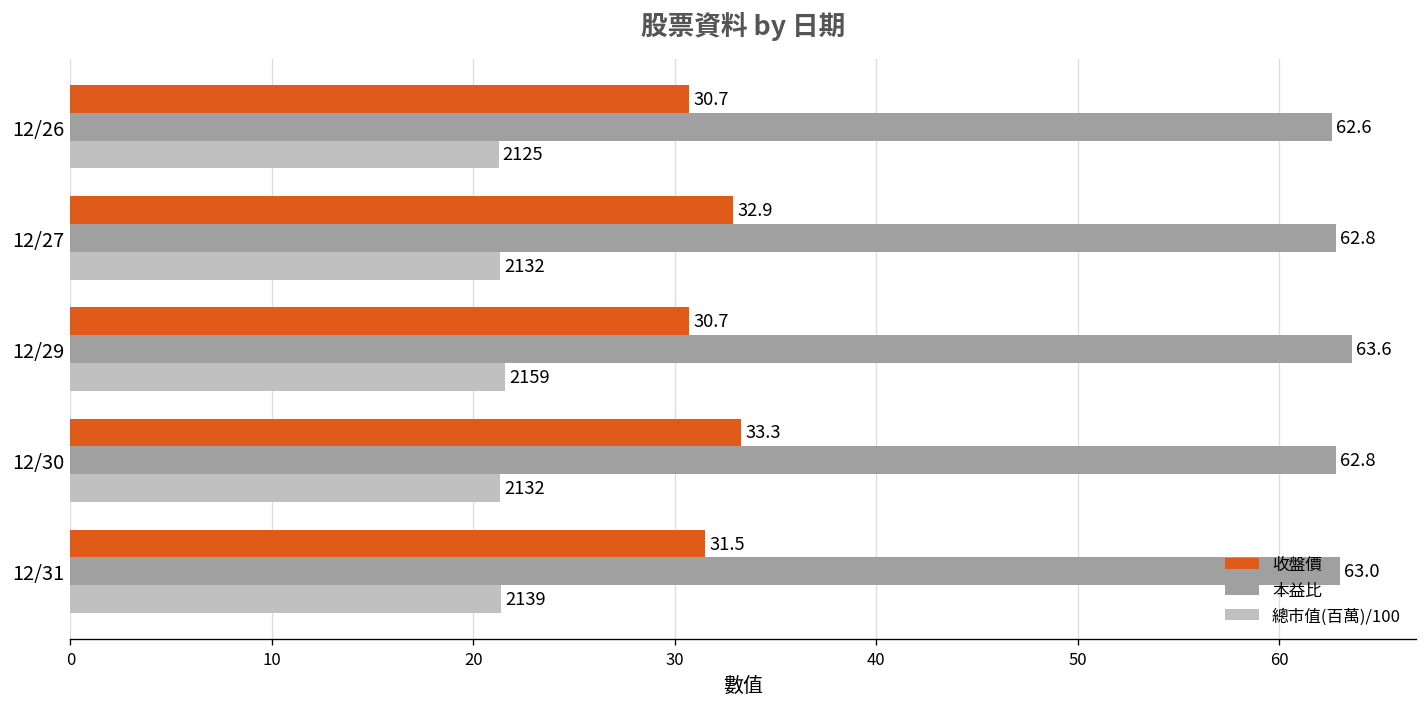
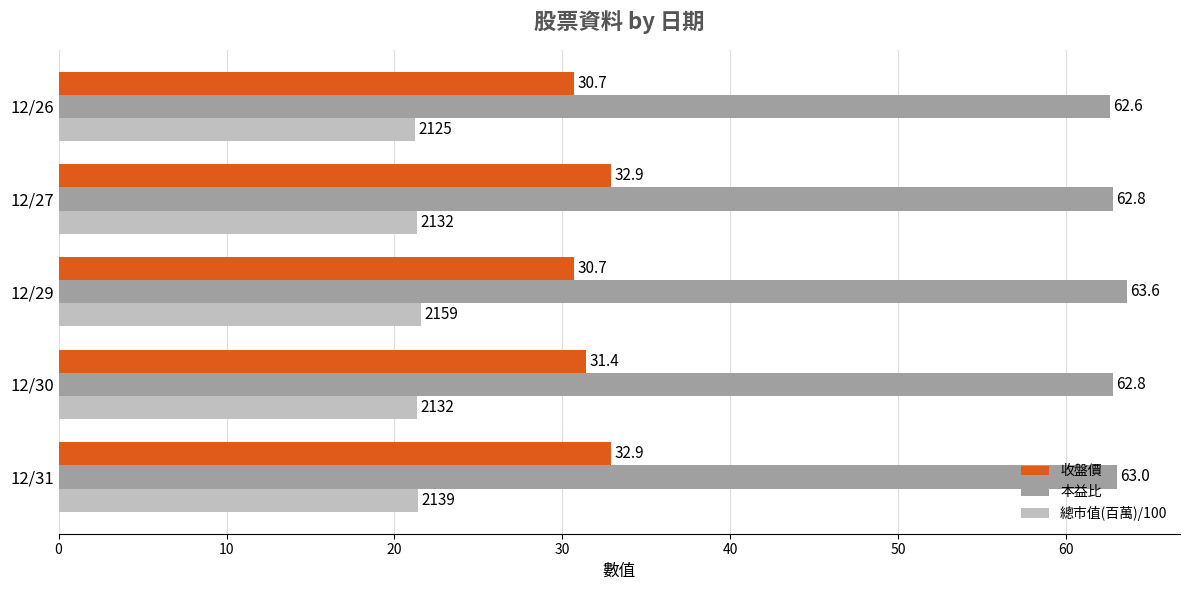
收盤價, 12/30: 33.3 -> 31.4
收盤價, 12/31: 31.5 -> 32.9
